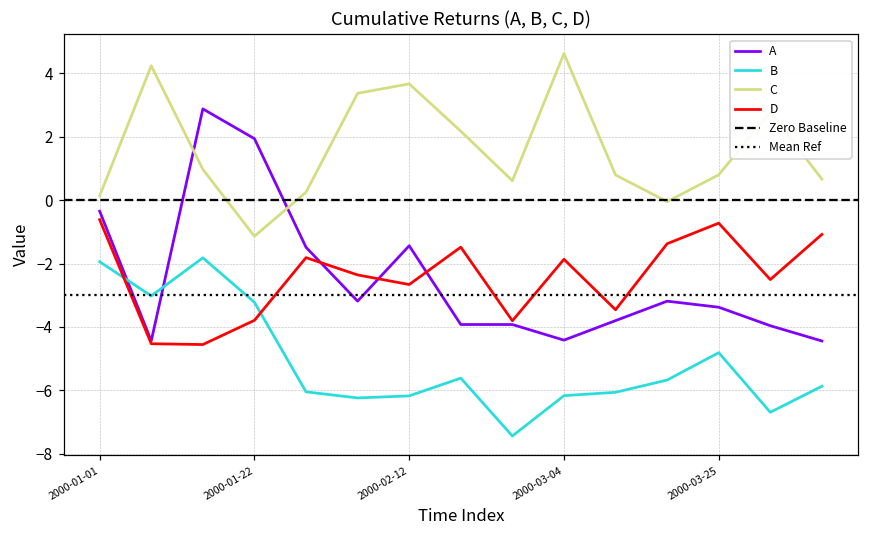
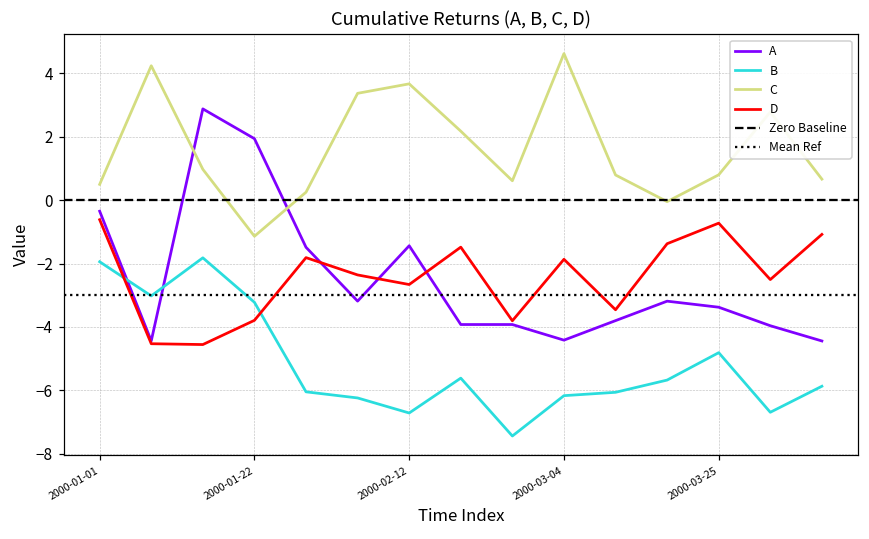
C, 2000-01-01: 0.1 -> 0.5
B, 2000-02-12: -6.2 -> -6.7
